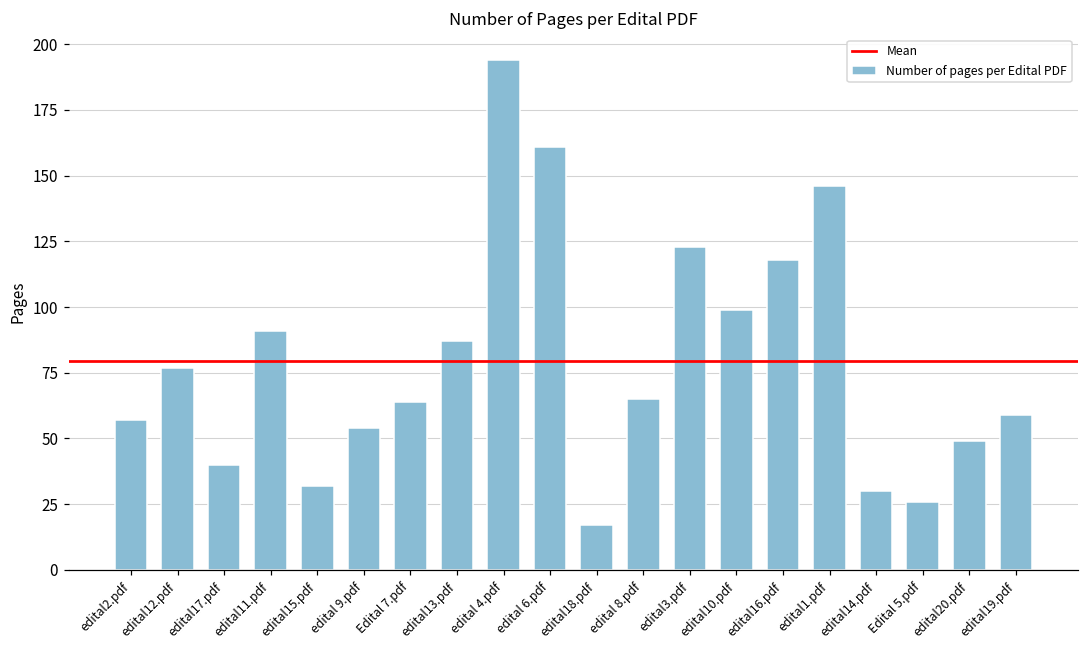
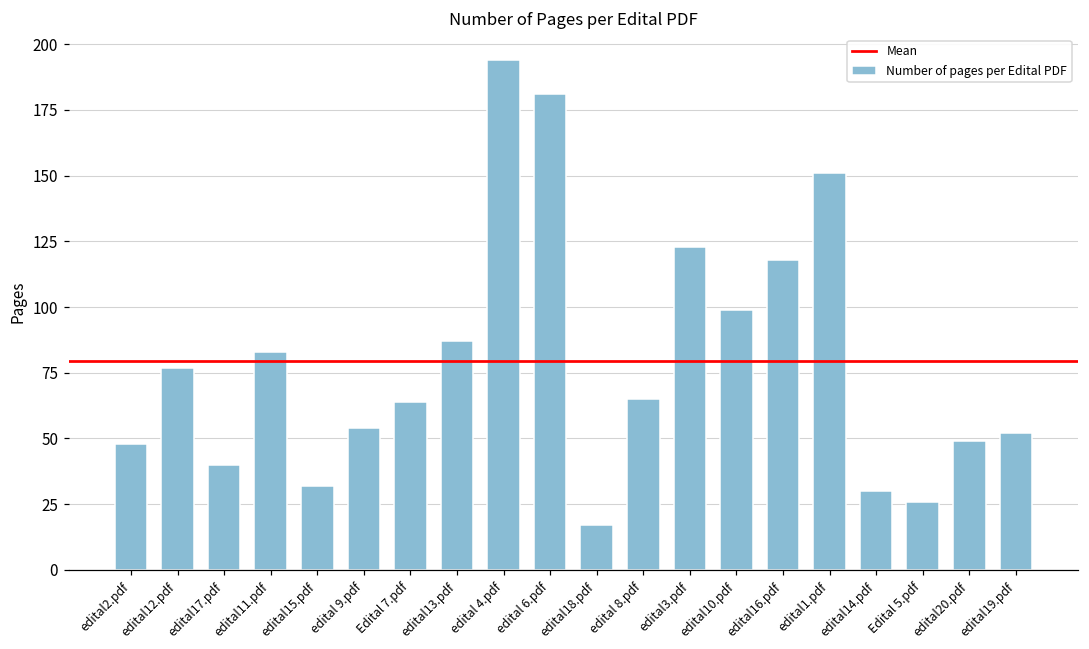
edital2.pdf: 57 -> 48
edital11.pdf: 91 -> 83
edital 6.pdf: 161 -> 181
edital1.pdf: 146 -> 151
edital19.pdf: 59 -> 52
